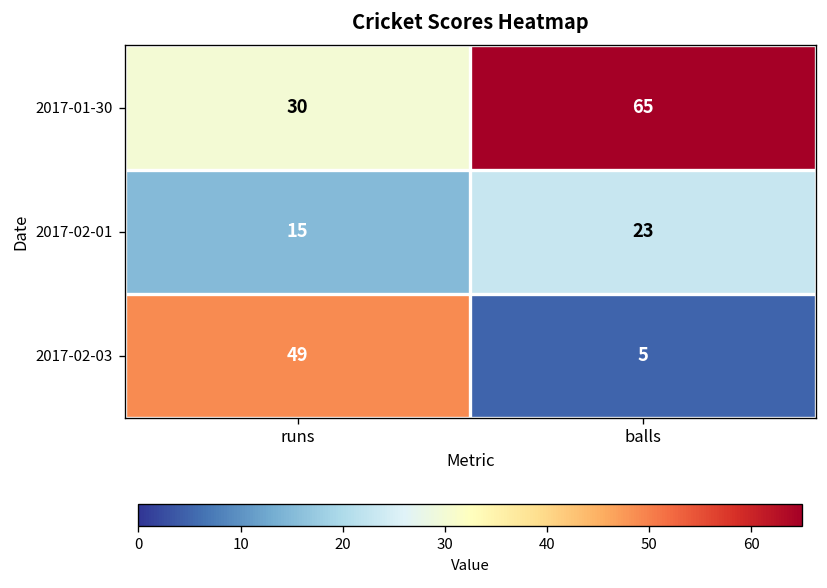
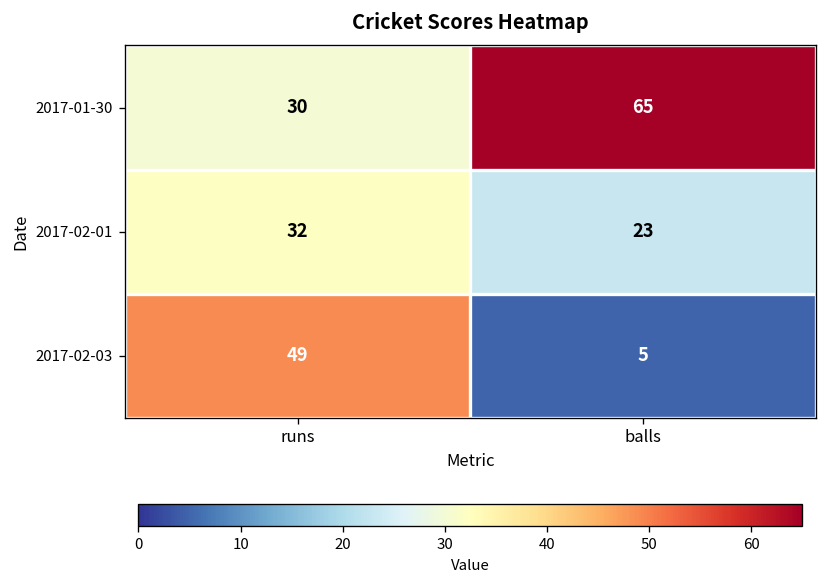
2017-02-01, runs: 15 -> 32
